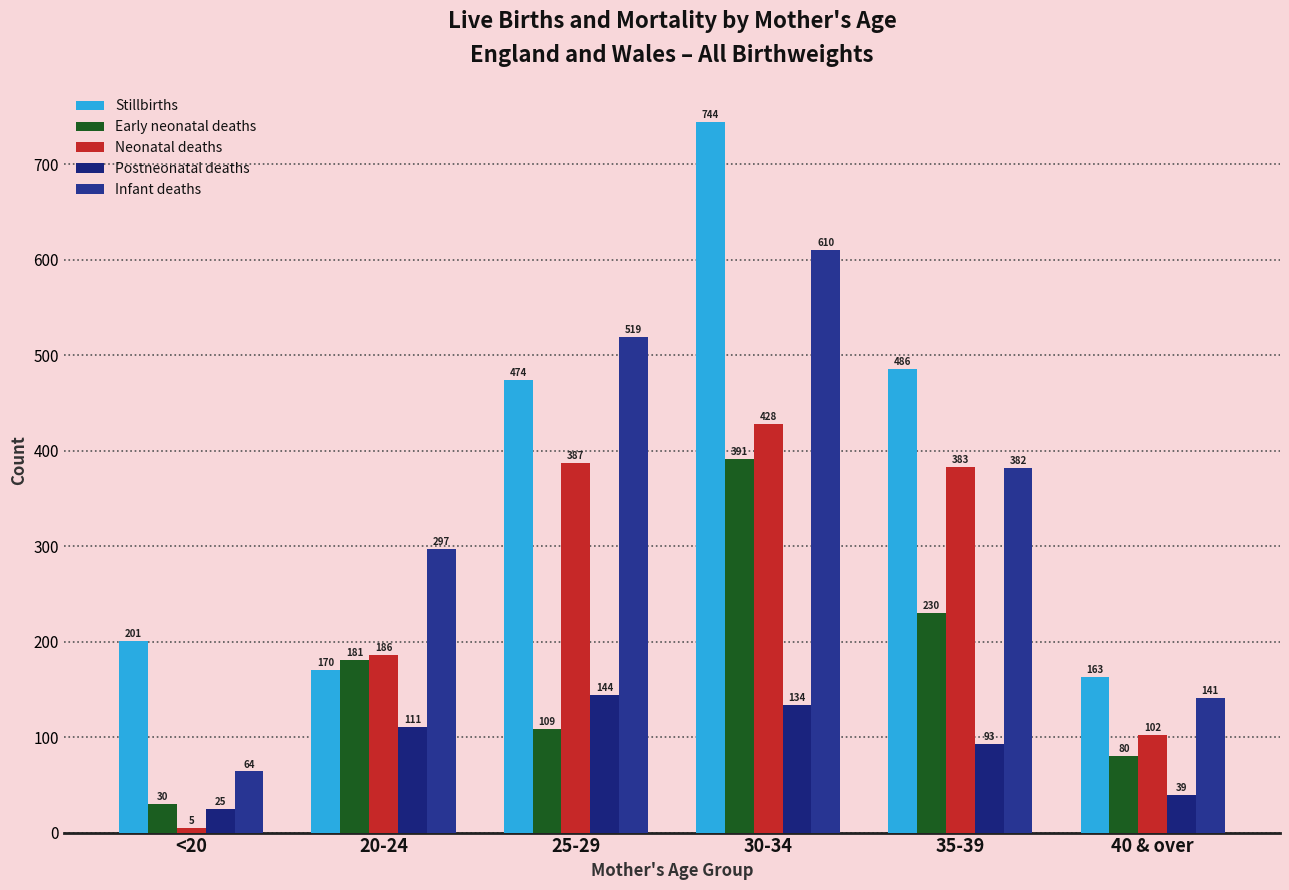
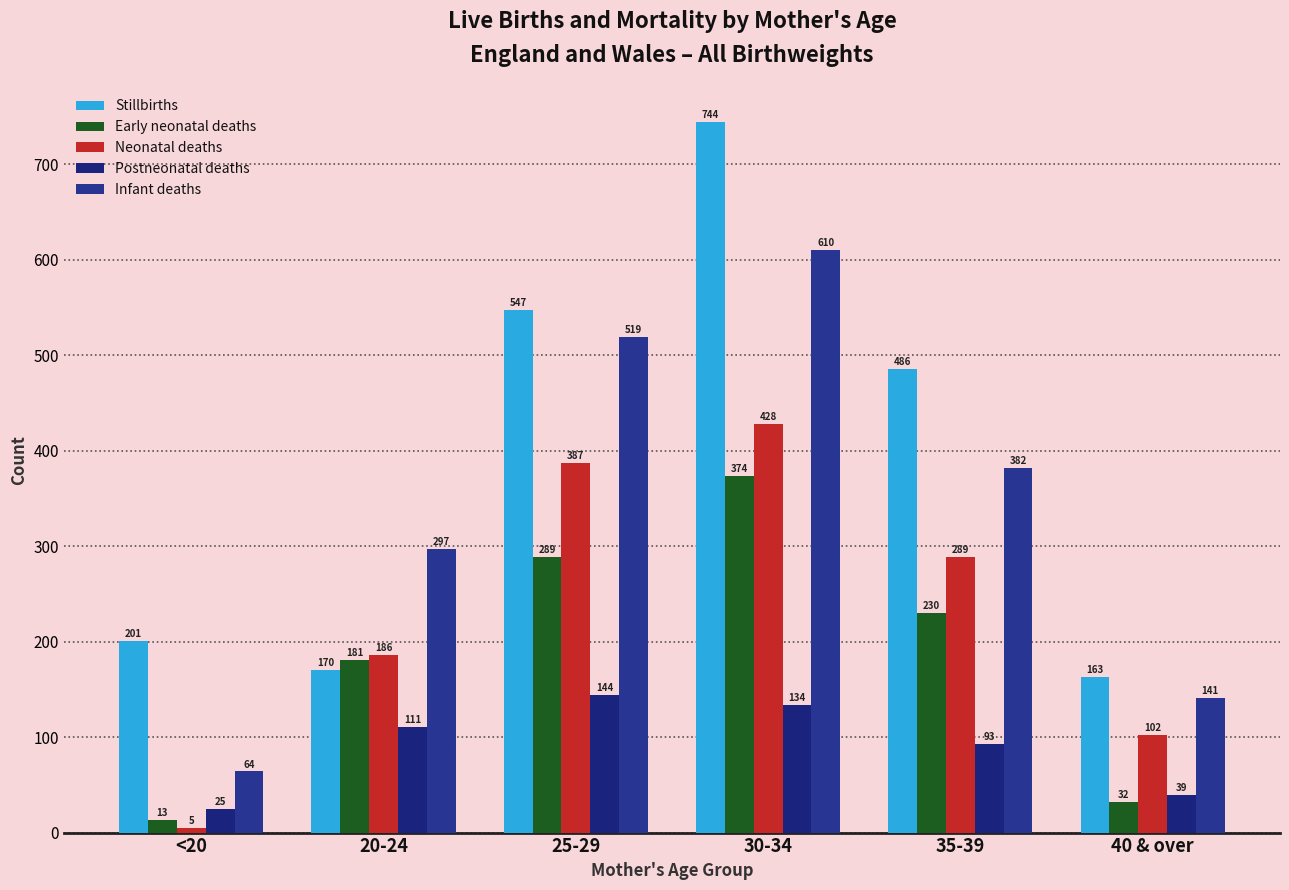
Early neonatal deaths, <20: 30 -> 13
Stillbirths, 25-29: 474 -> 547
Early neonatal deaths, 25-29: 109 -> 289
Early neonatal deaths, 30-34: 391 -> 374
Neonatal deaths, 35-39: 383 -> 289
Early neonatal deaths, 40 & over: 80 -> 32
